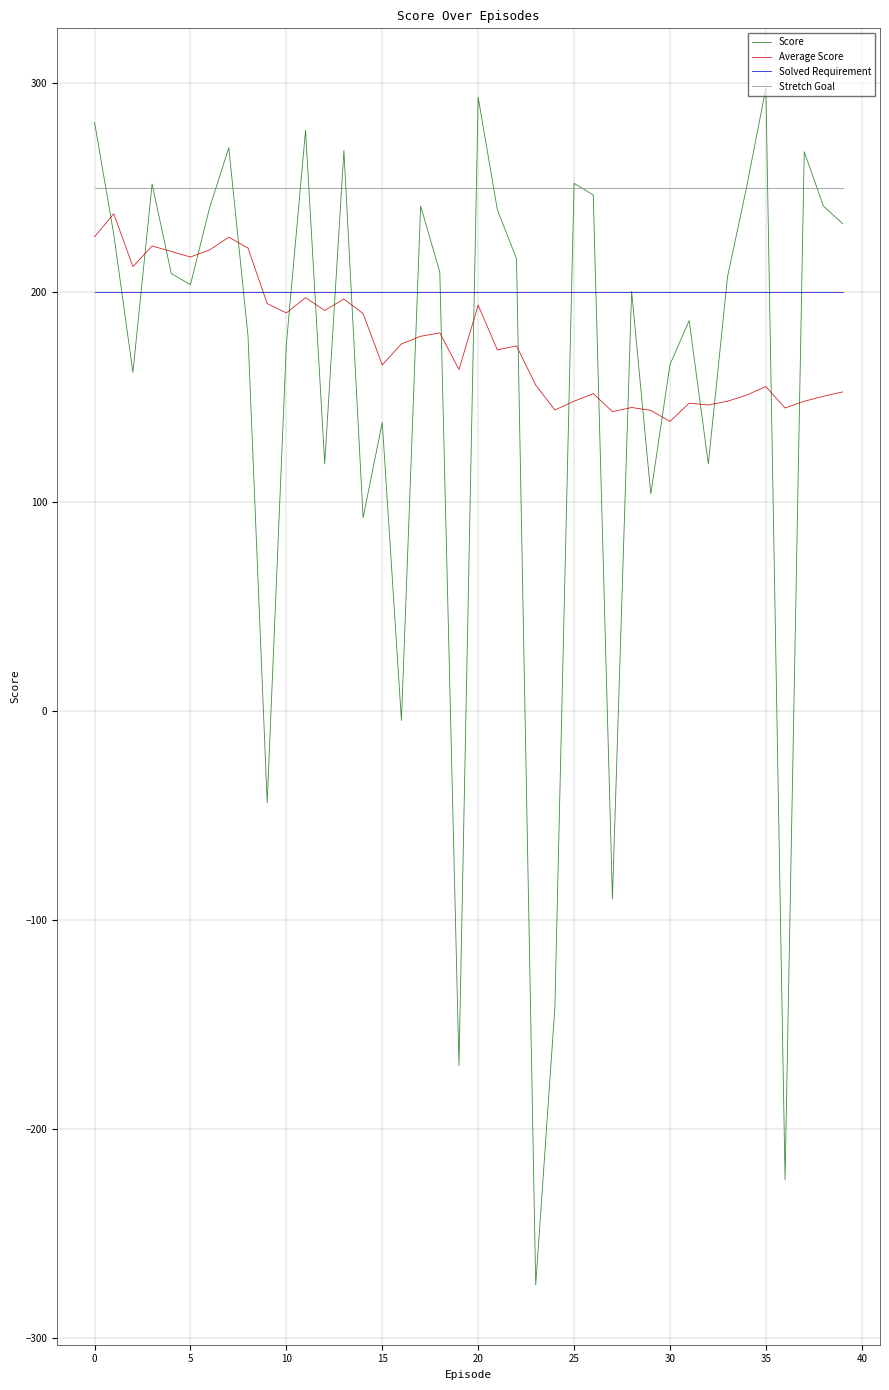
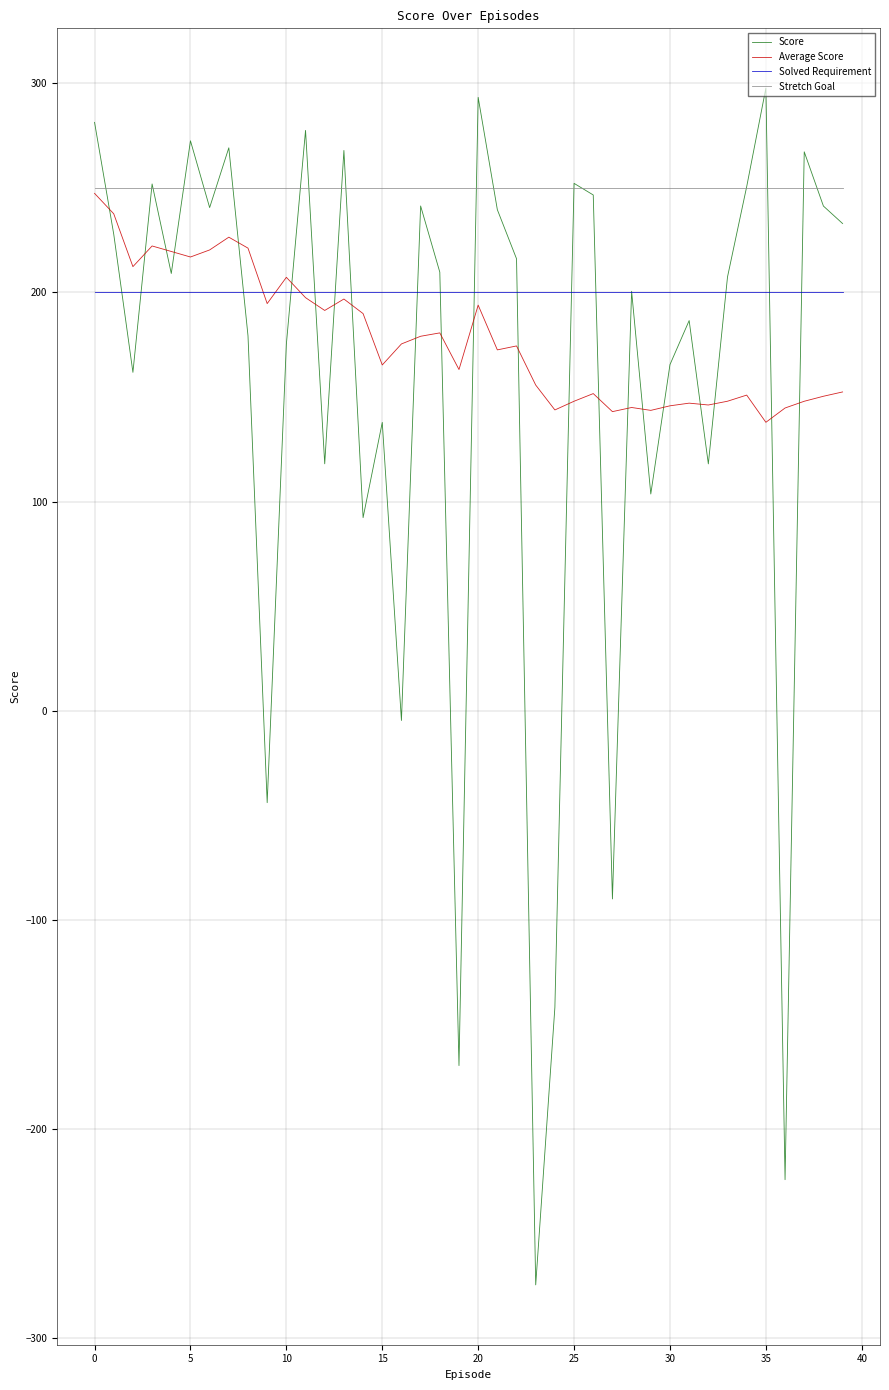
Average Score, 0: 227 -> 247
Score, 5: 204 -> 273
Average Score, 10: 190 -> 207
Average Score, 30: 138 -> 146
Average Score, 35: 155 -> 138
